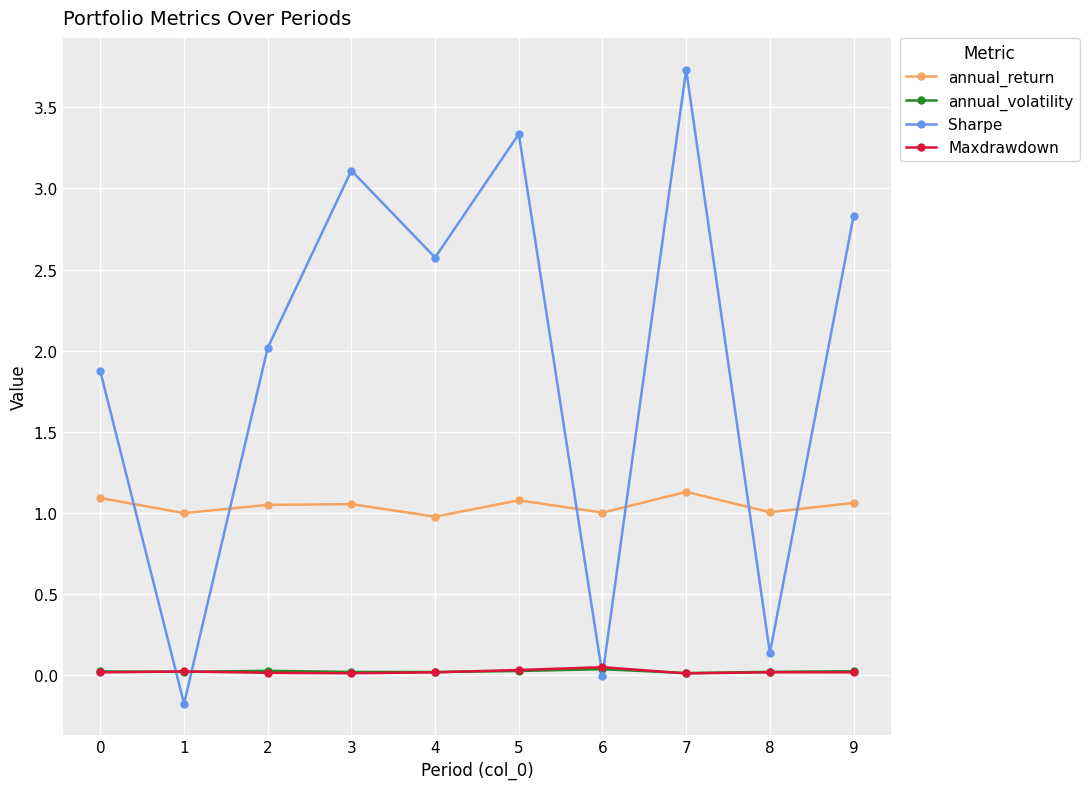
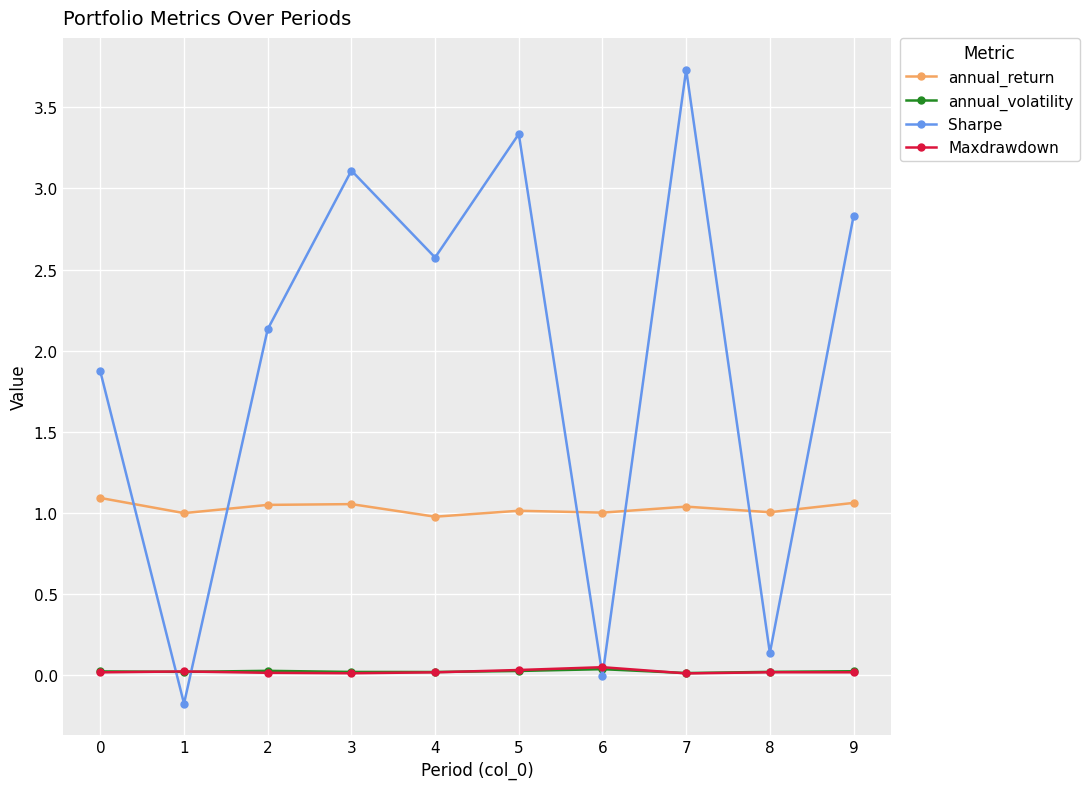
Sharpe, 2: 2.02 -> 2.13
annual_return, 5: 1.08 -> 1.01
annual_return, 7: 1.13 -> 1.04
